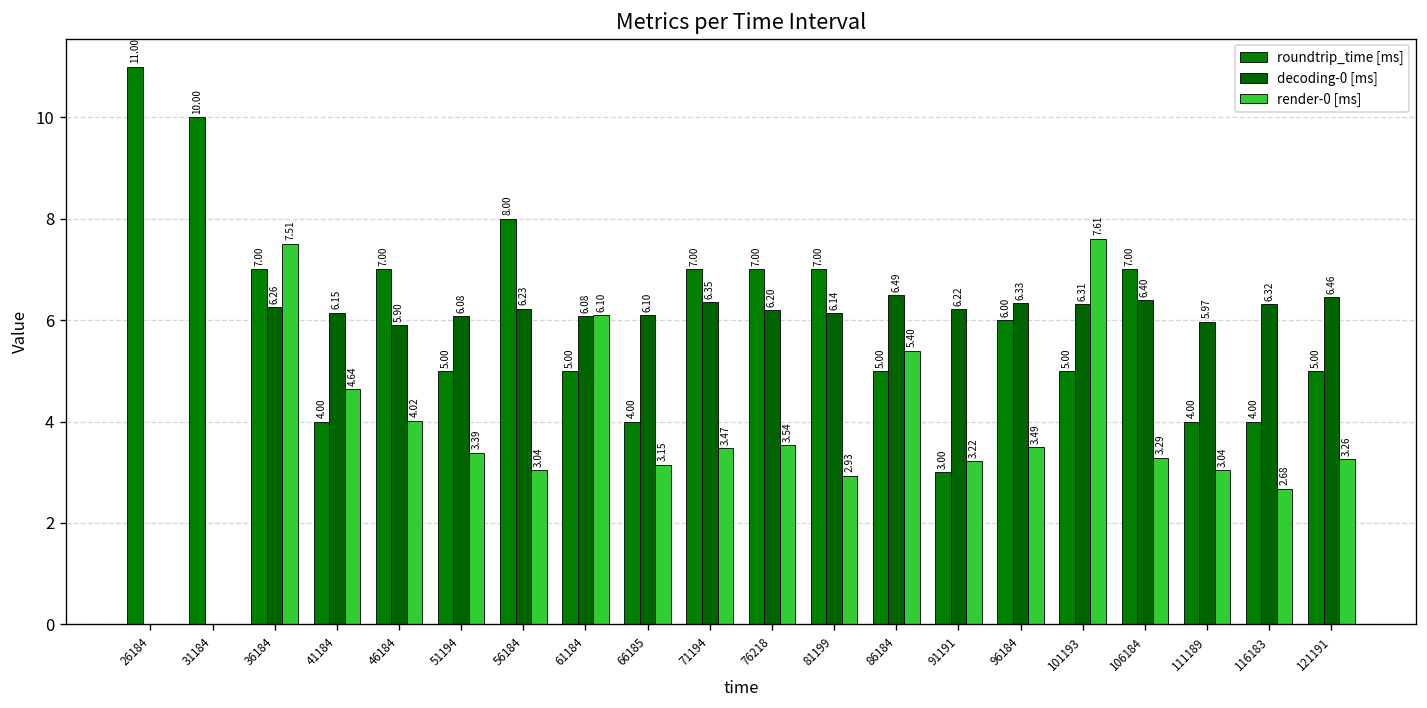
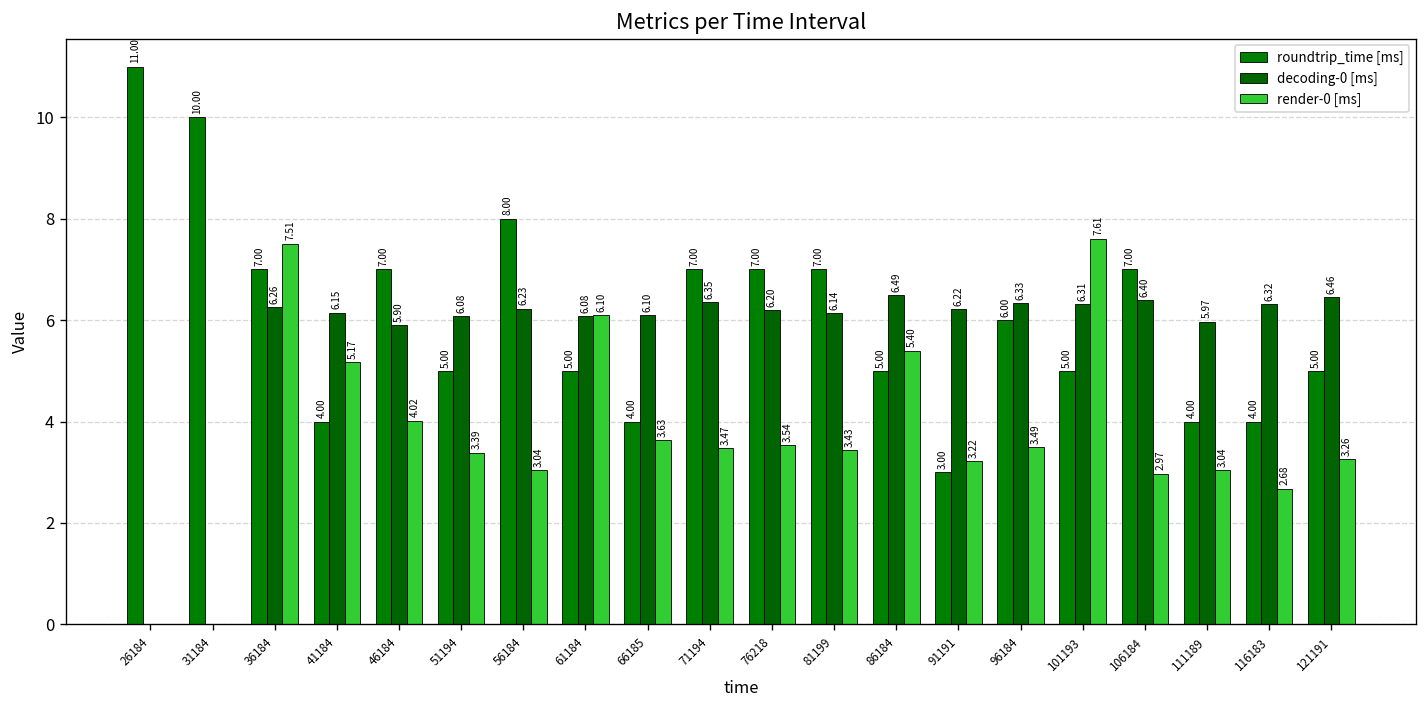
render-0 [ms], 41184: 4.64 -> 5.17
render-0 [ms], 66185: 3.15 -> 3.63
render-0 [ms], 81199: 2.93 -> 3.43
render-0 [ms], 106184: 3.29 -> 2.97
